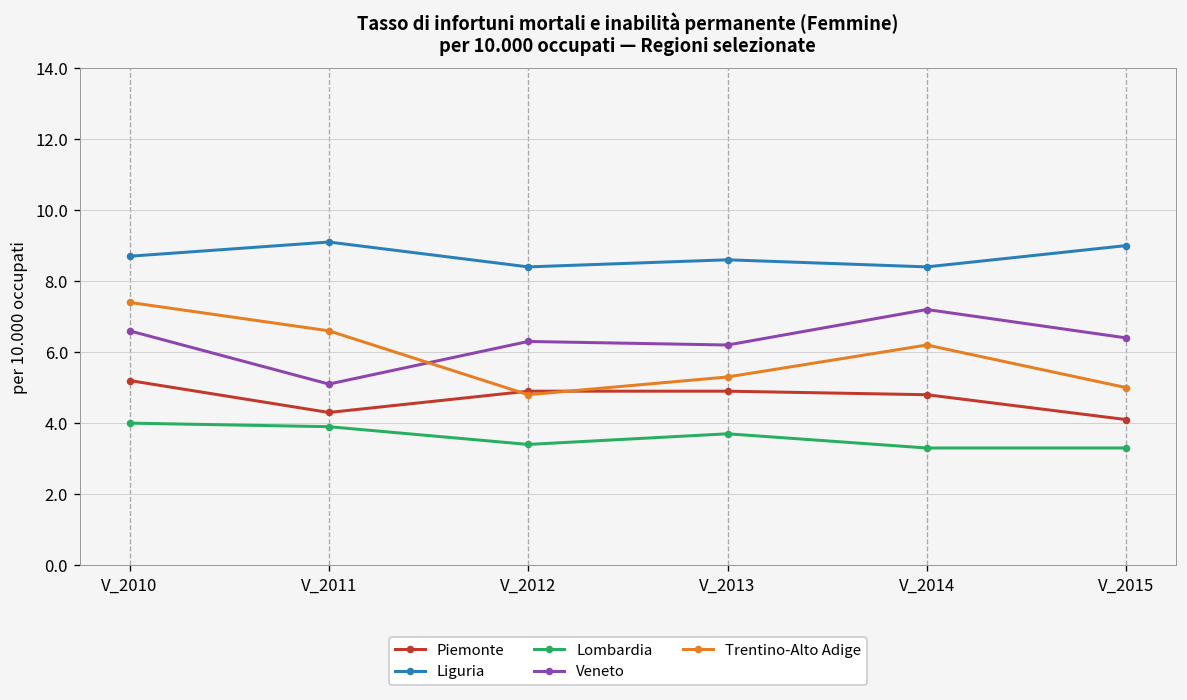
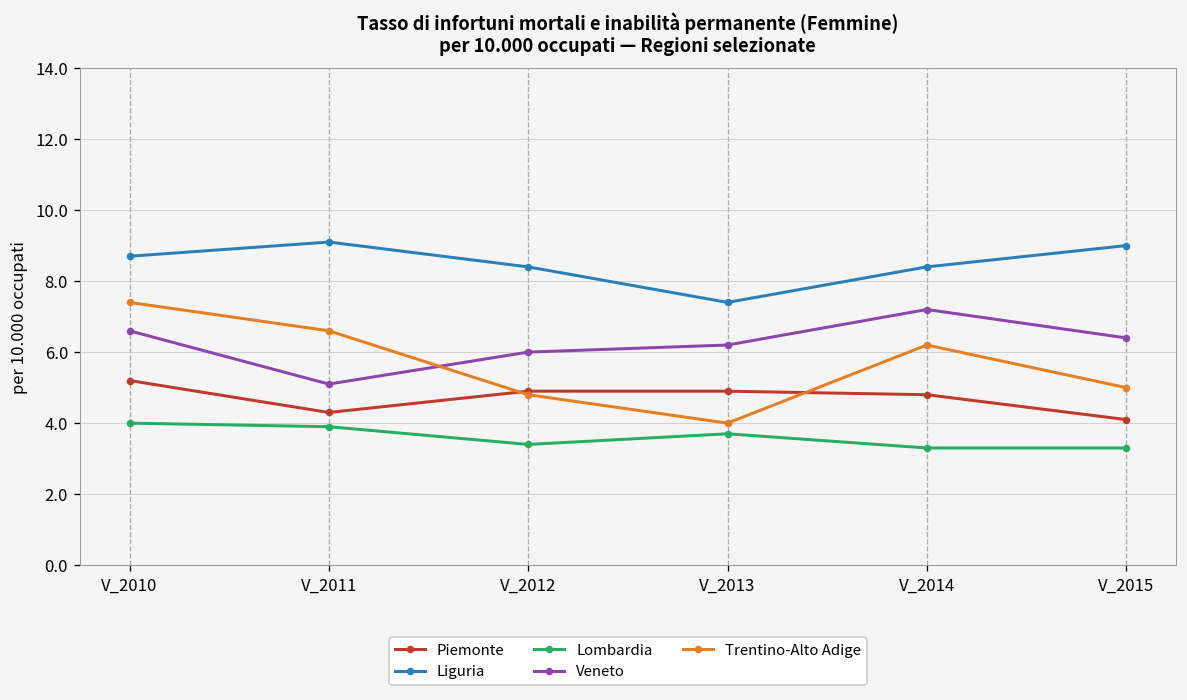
Veneto, V_2012: 6.3 -> 6.0
Liguria, V_2013: 8.6 -> 7.4
Trentino-Alto Adige, V_2013: 5.3 -> 4.0
